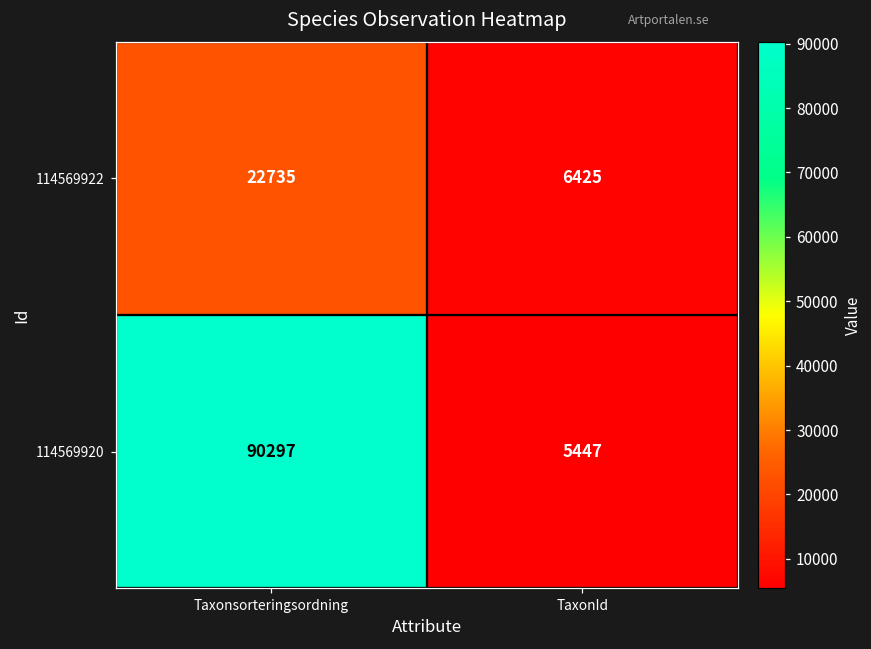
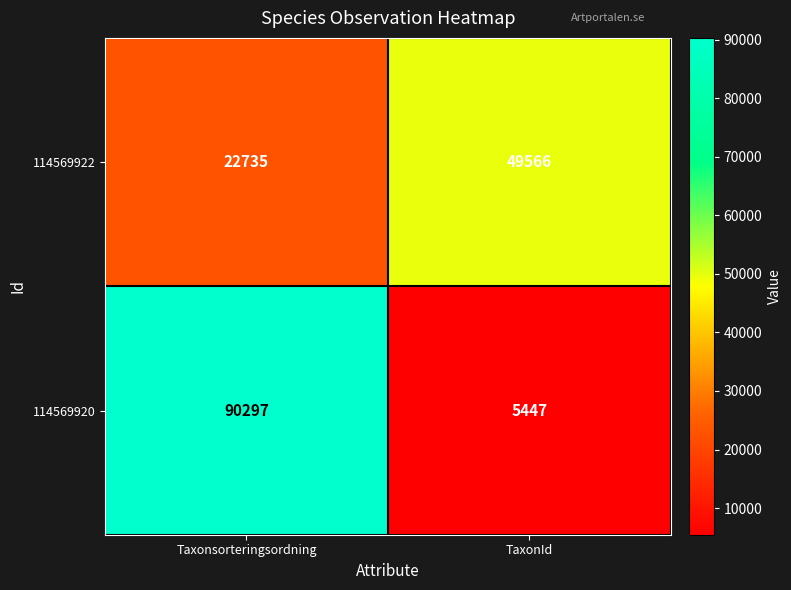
114569922, TaxonId: 6425 -> 49566
